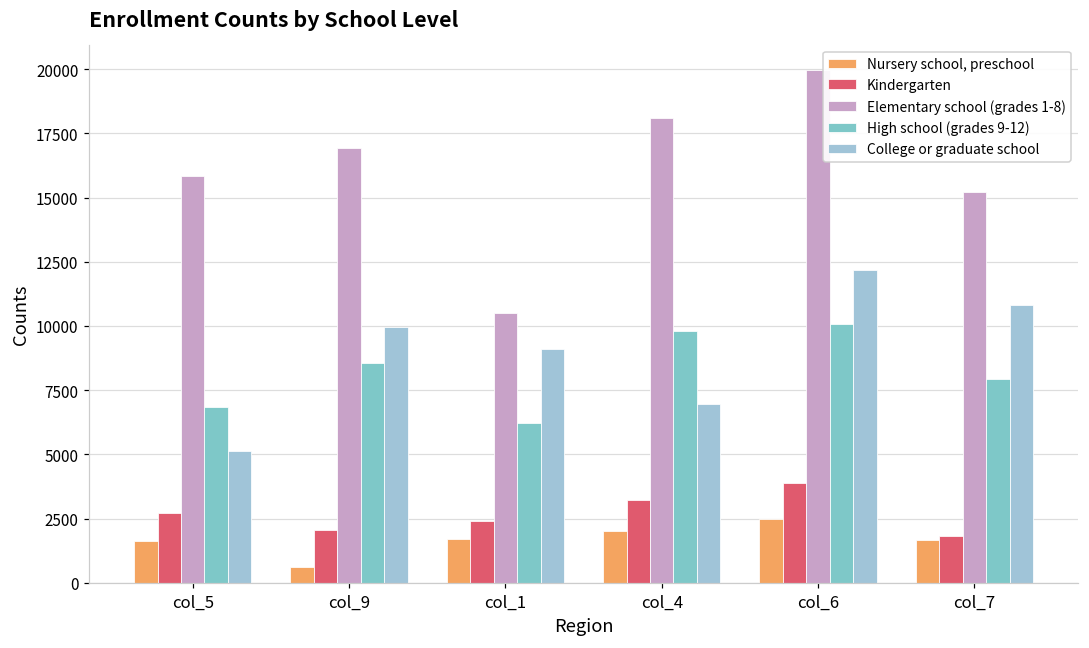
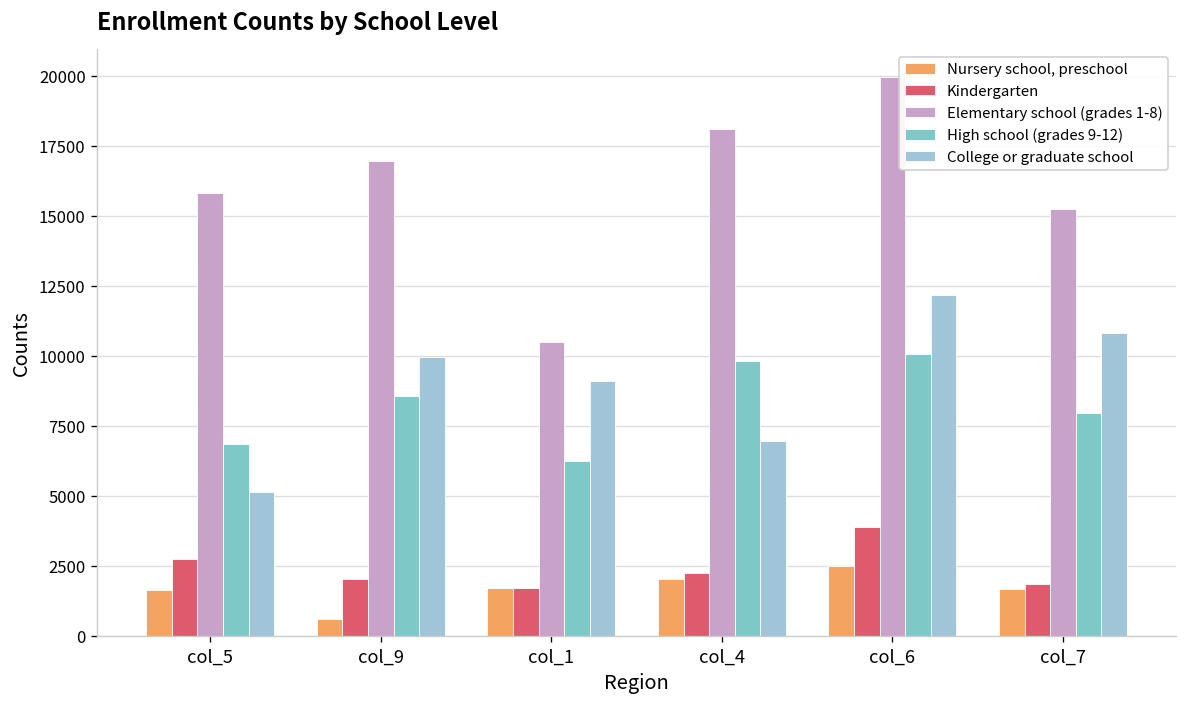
Kindergarten, col_1: 2400 -> 1700
Kindergarten, col_4: 3200 -> 2200
